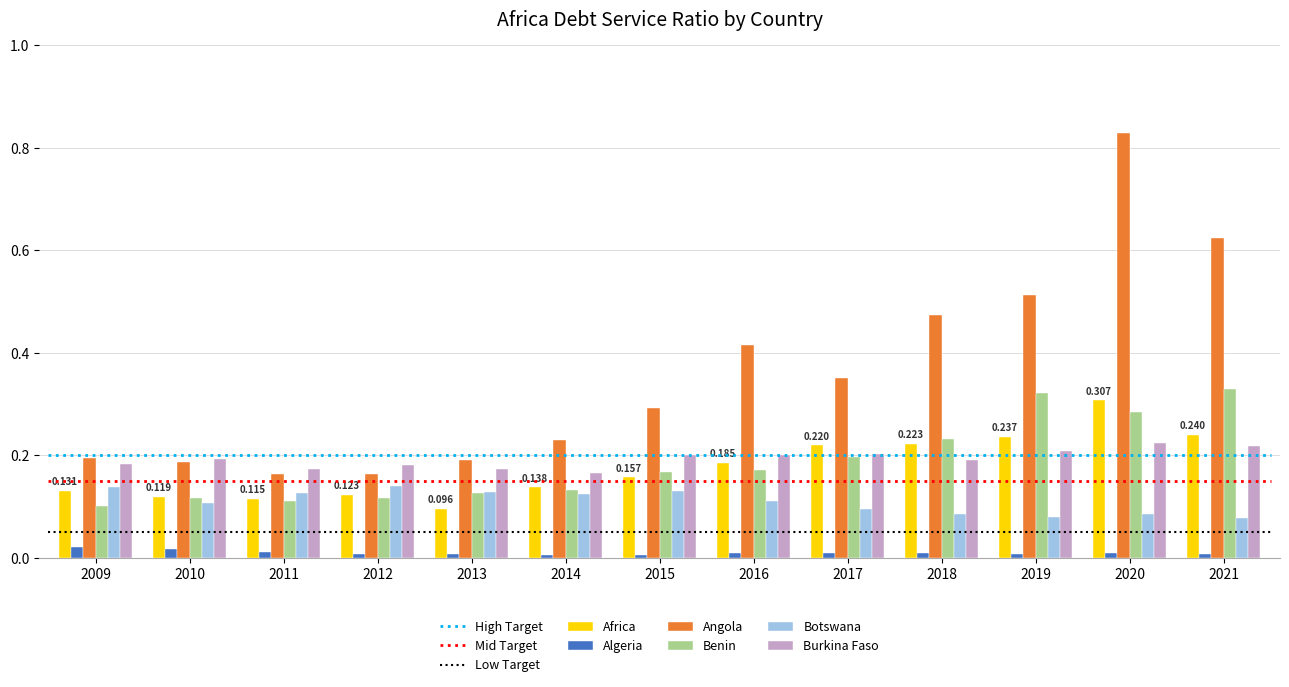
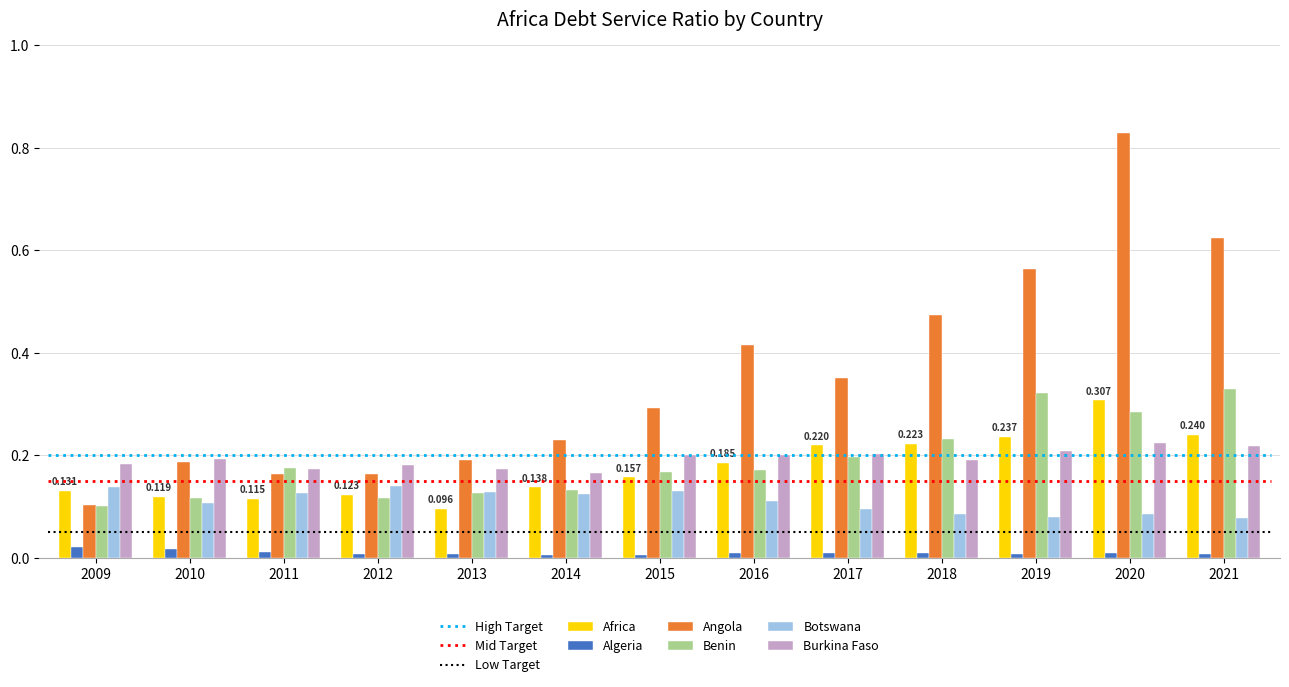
Angola, 2009: 0.20 -> 0.10
Benin, 2011: 0.11 -> 0.17
Angola, 2019: 0.51 -> 0.56
